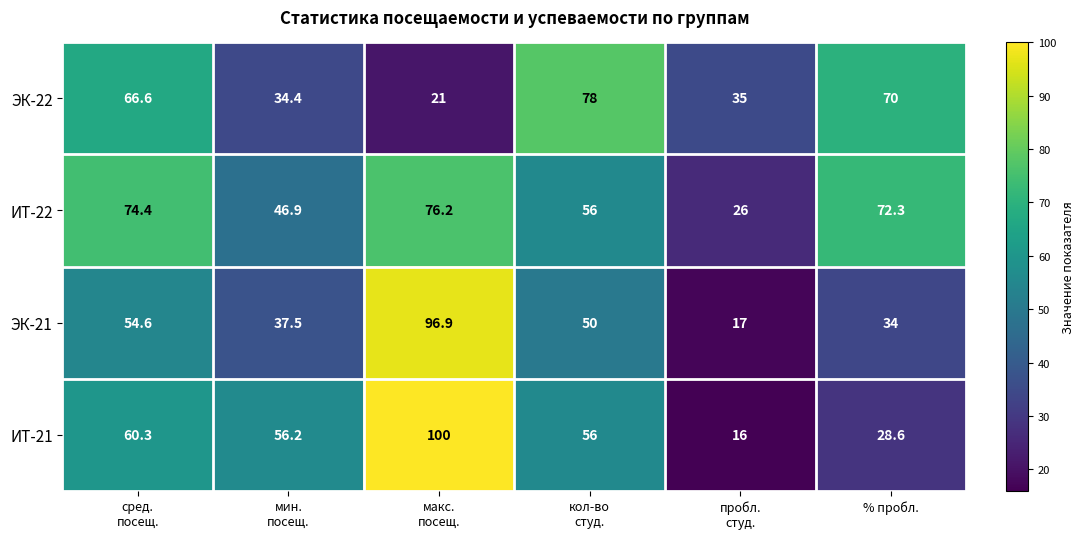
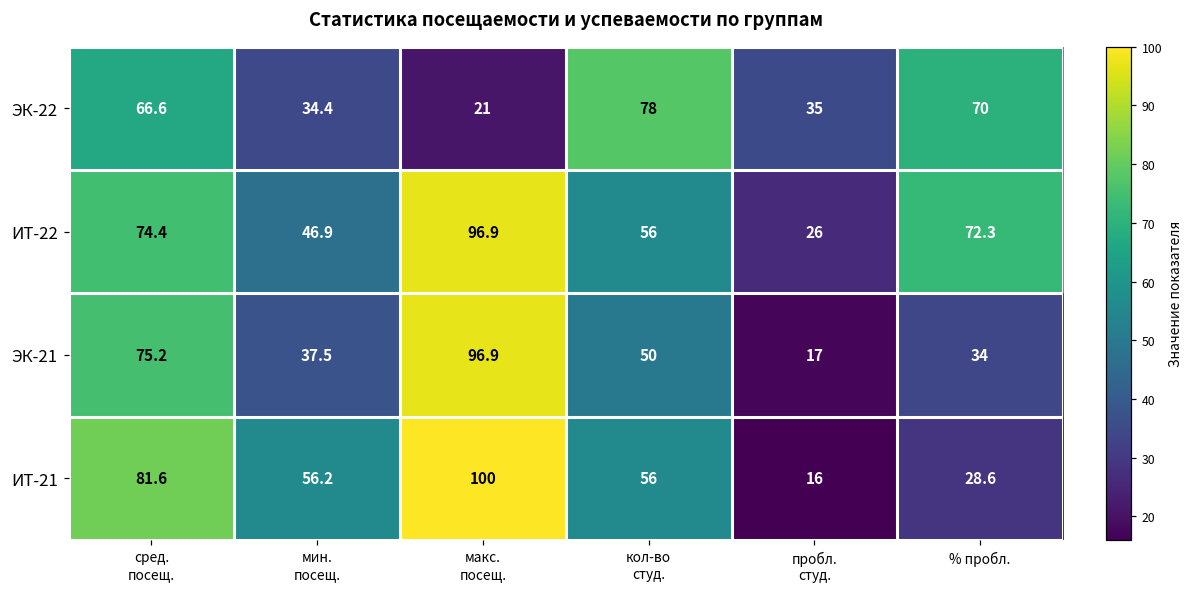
ИТ-22, макс. посещ.: 76.2 -> 96.9
ЭК-21, сред. посещ.: 54.6 -> 75.2
ИТ-21, сред. посещ.: 60.3 -> 81.6
